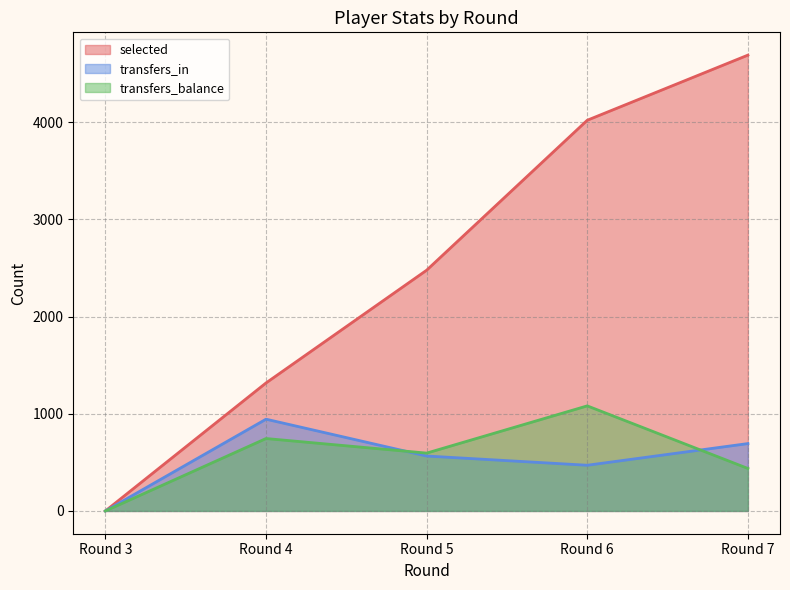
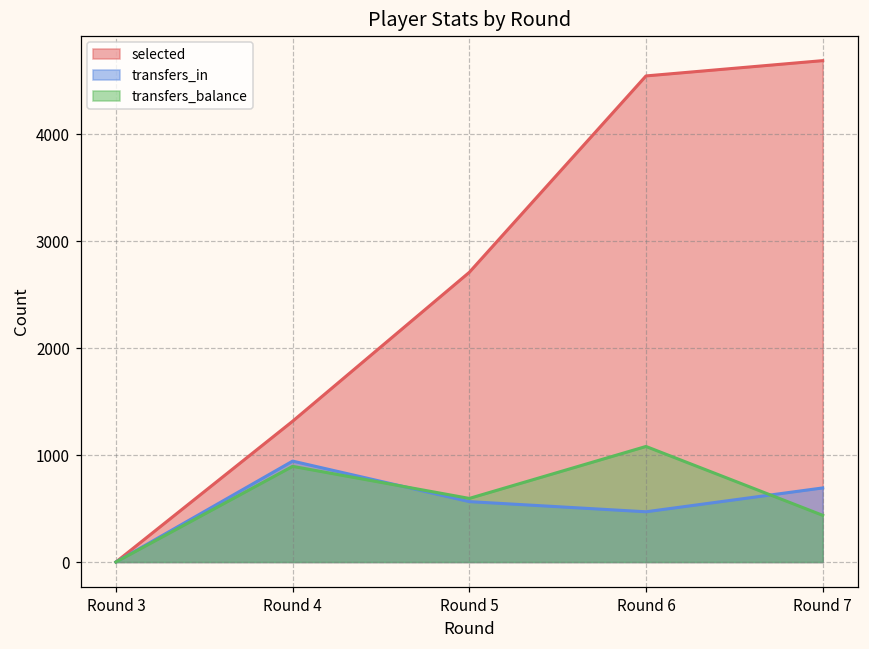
transfers_balance, Round 4: 700 -> 900
selected, Round 5: 2500 -> 2700
selected, Round 6: 4000 -> 4500
